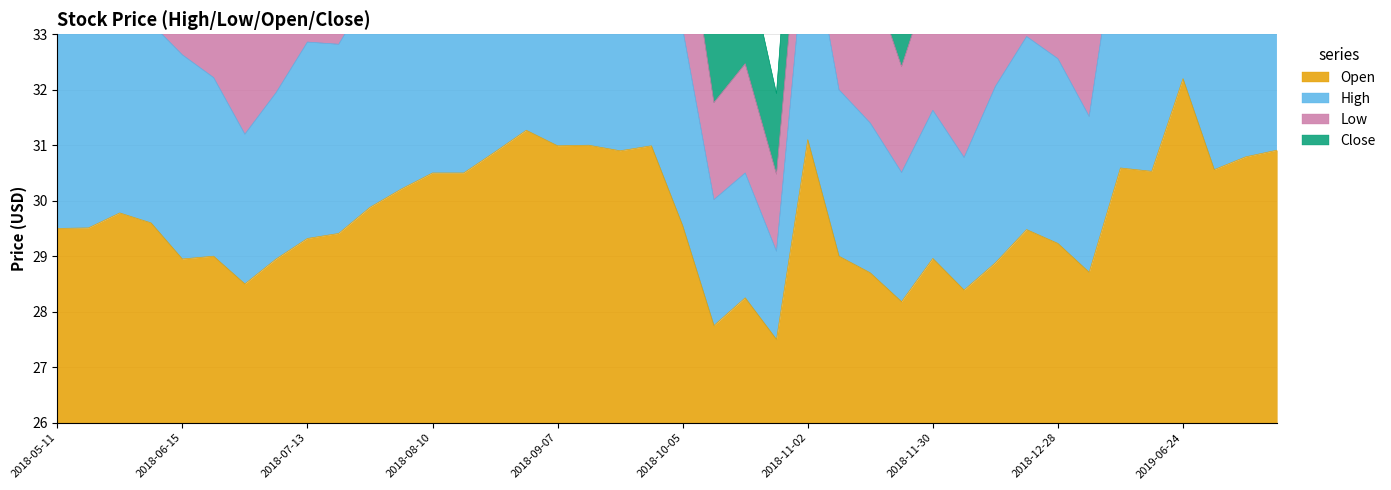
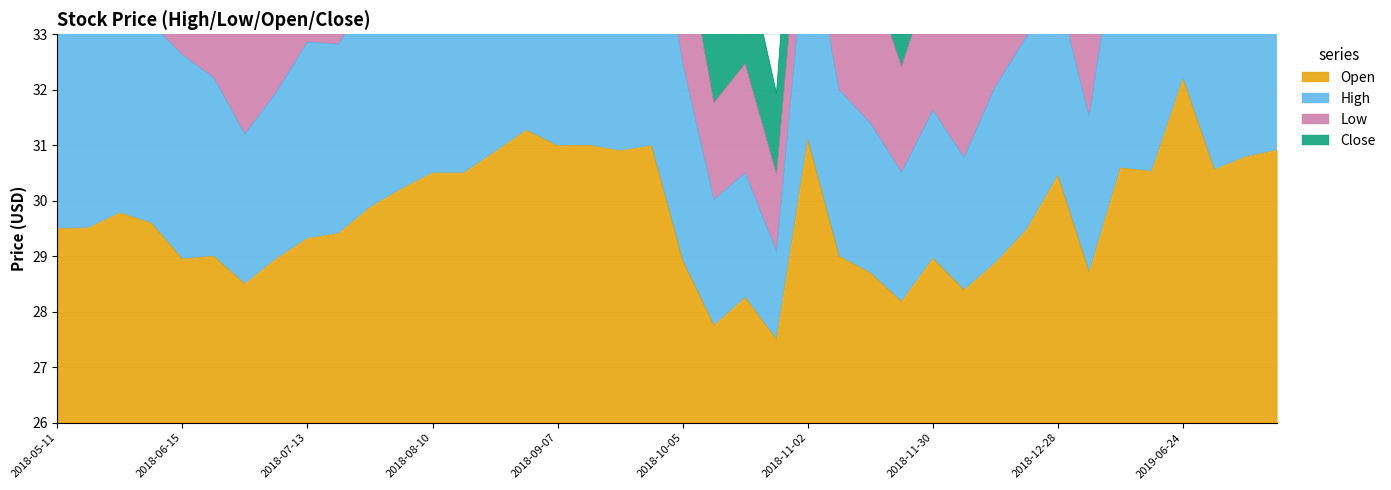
Open, 2018-10-05: 29.6 -> 28.9
Open, 2018-12-28: 29.2 -> 30.5
